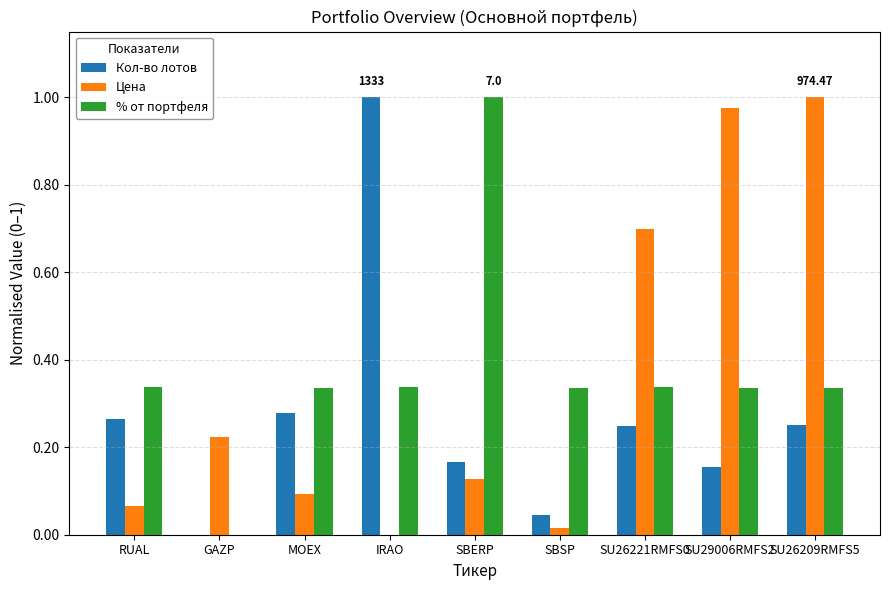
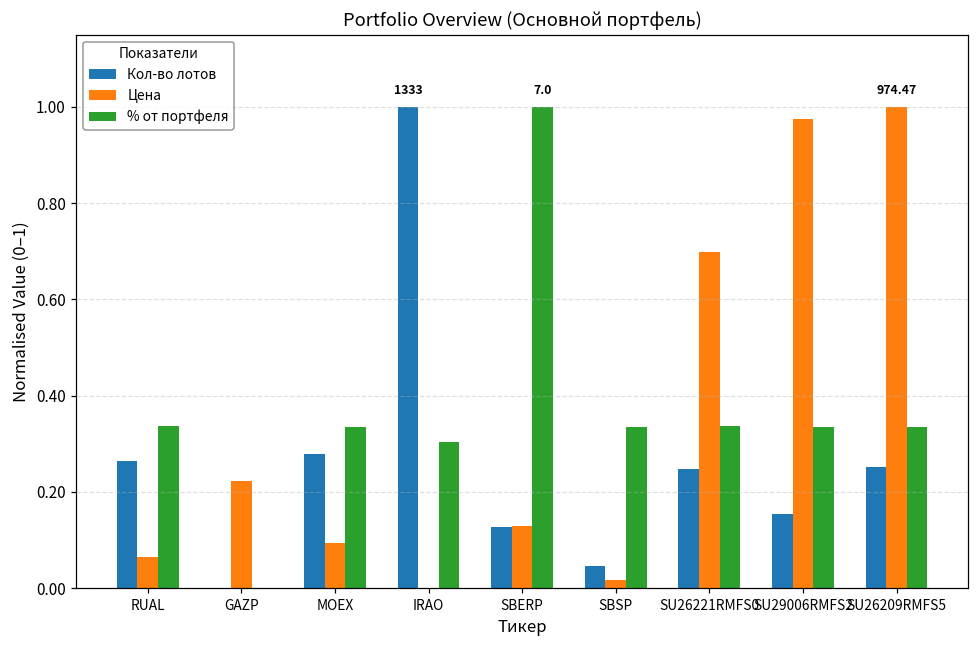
% от портфеля, IRAO: 0.34 -> 0.30
Кол-во лотов, SBERP: 0.17 -> 0.13
